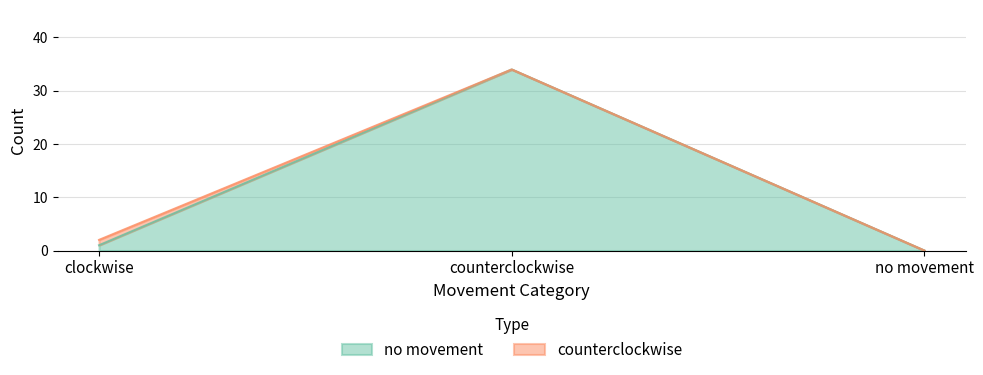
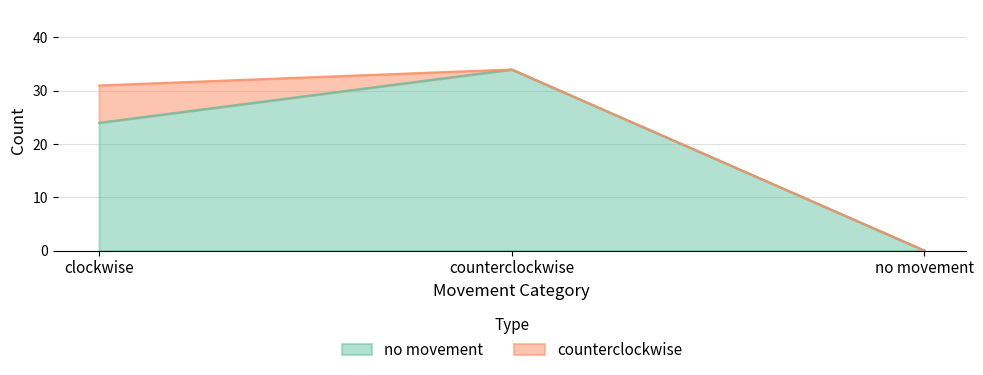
no movement, clockwise: 1 -> 24
counterclockwise, clockwise: 1 -> 7
